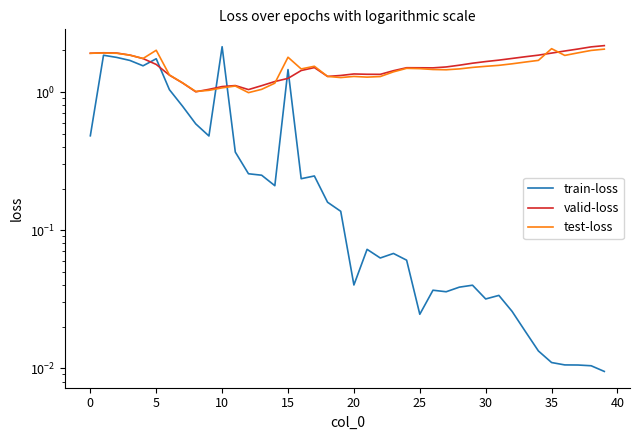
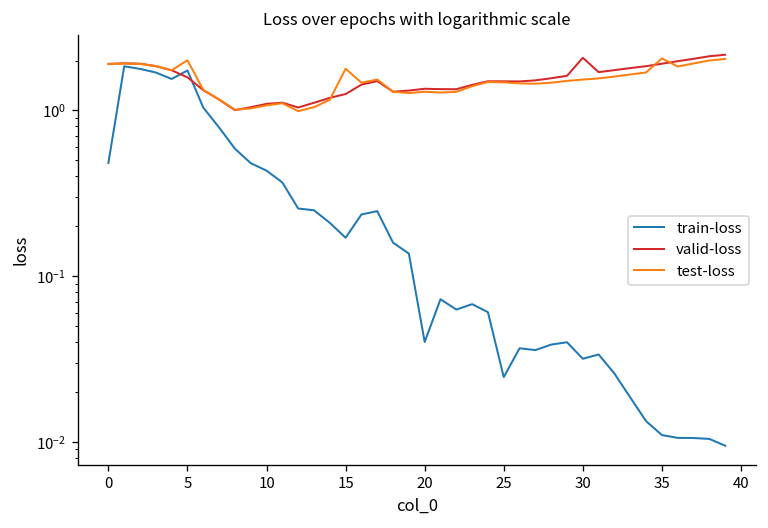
train-loss, 10: 2.1 -> 0.43
train-loss, 15: 1.5 -> 0.17
valid-loss, 30: 1.7 -> 2.1
